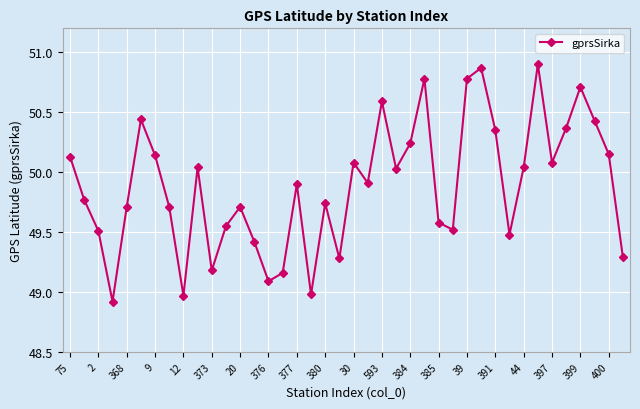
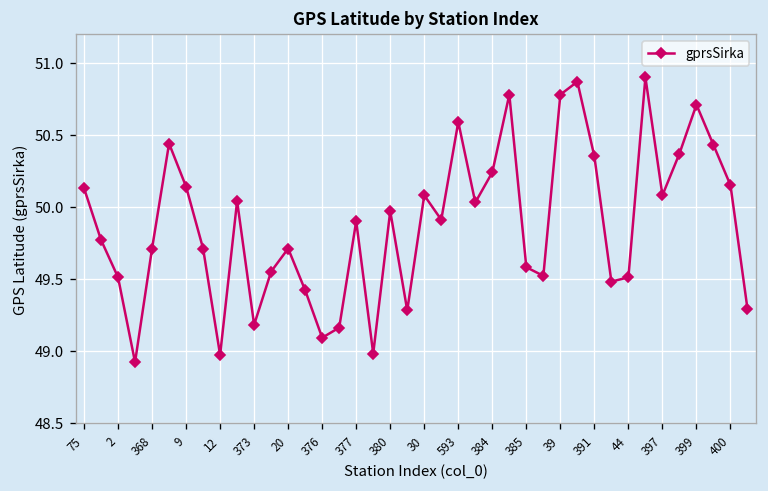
380: 49.74 -> 49.97
44: 50.04 -> 49.51
